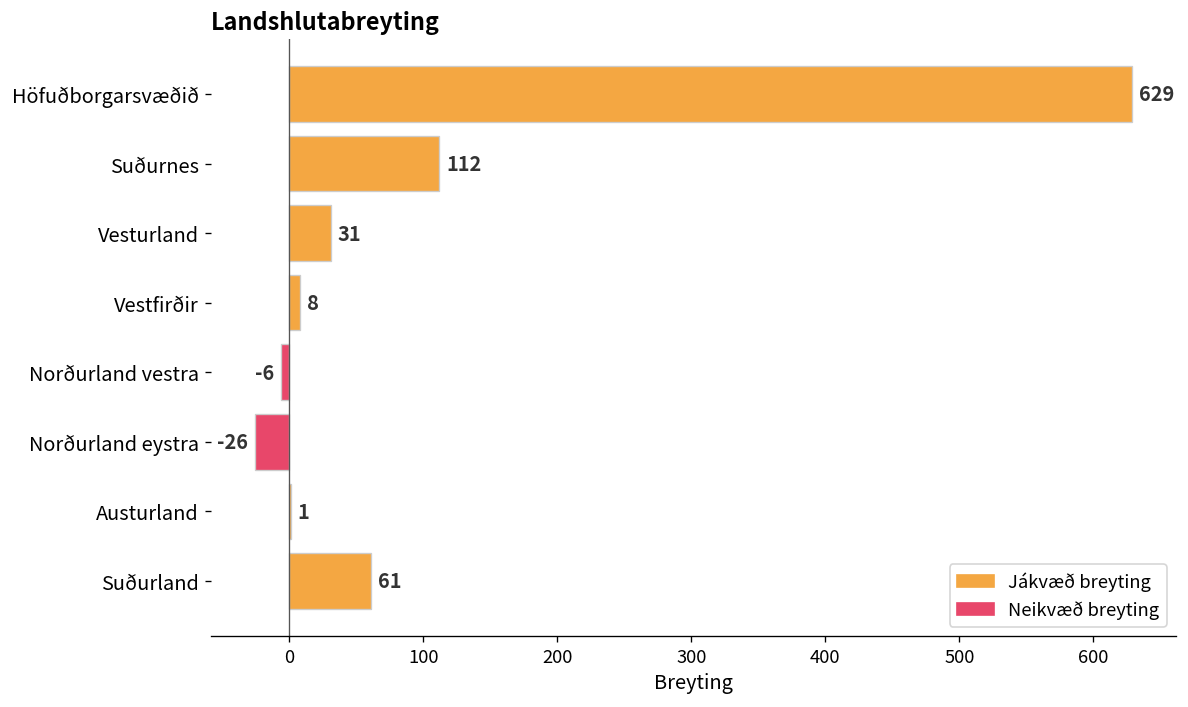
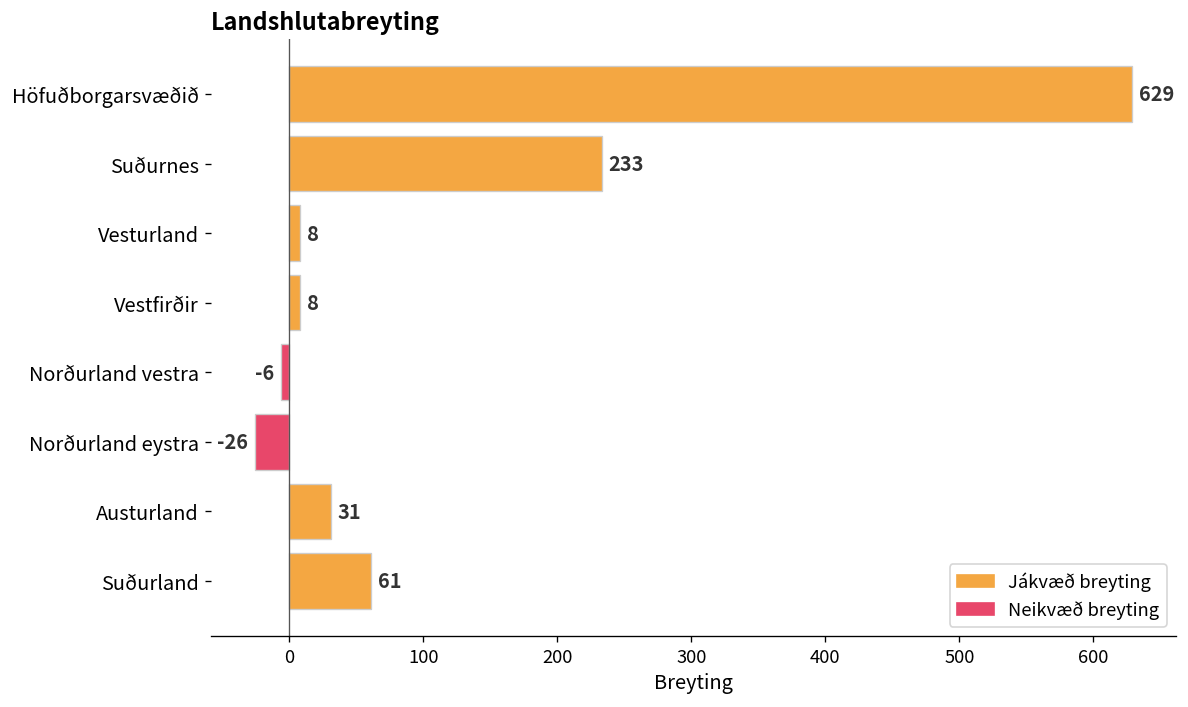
Suðurnes: 112 -> 233
Vesturland: 31 -> 8
Austurland: 1 -> 31
